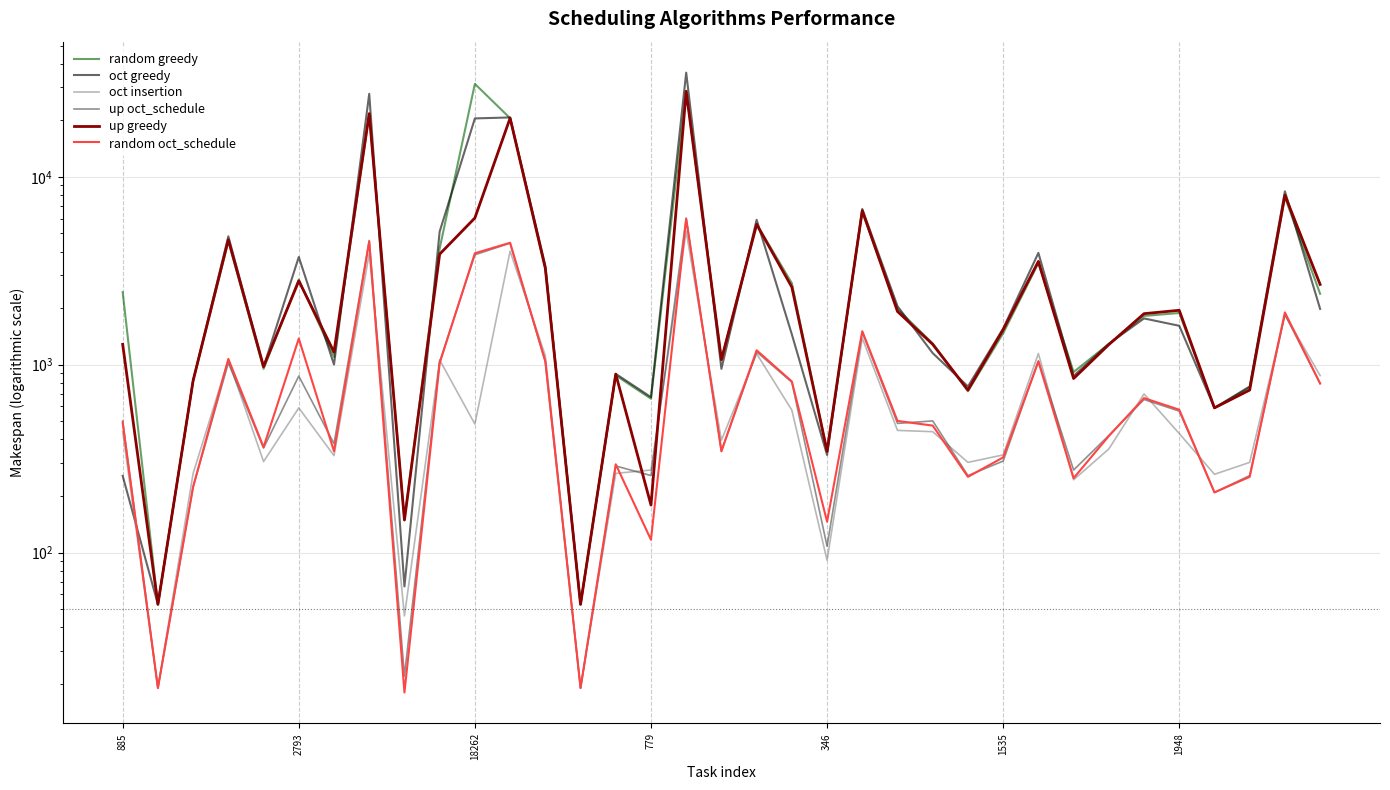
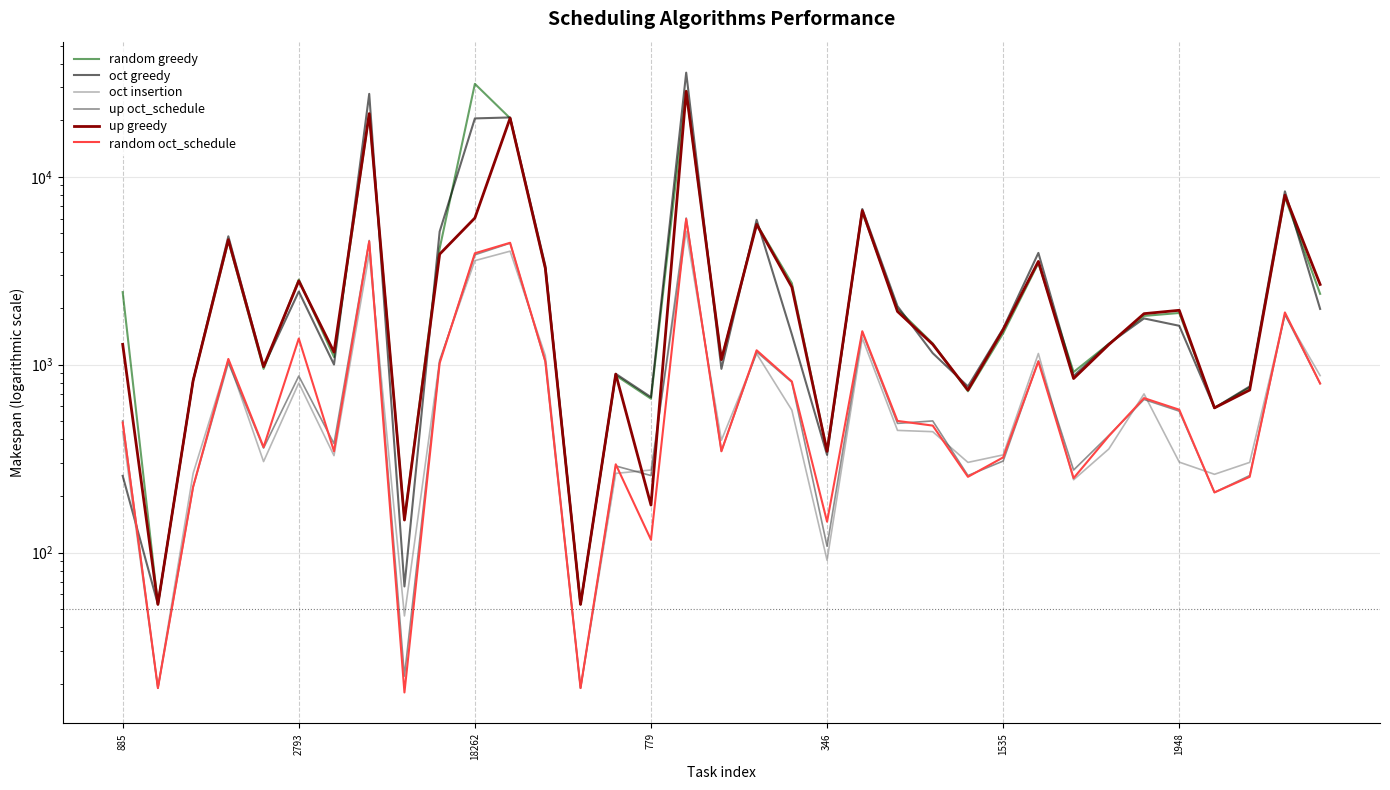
oct greedy, 2793: 3700 -> 2500
oct insertion, 2793: 590 -> 800
oct insertion, 18262: 480 -> 3600
oct insertion, 1948: 430 -> 300
